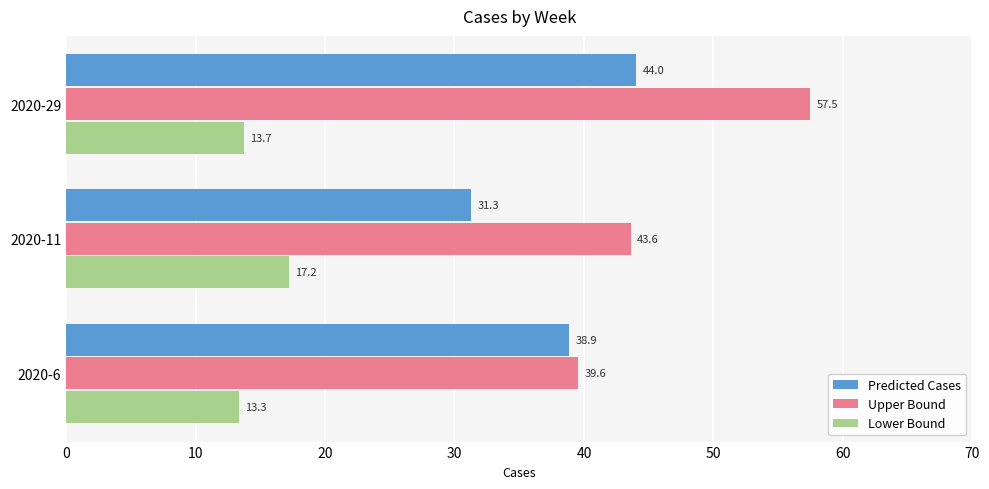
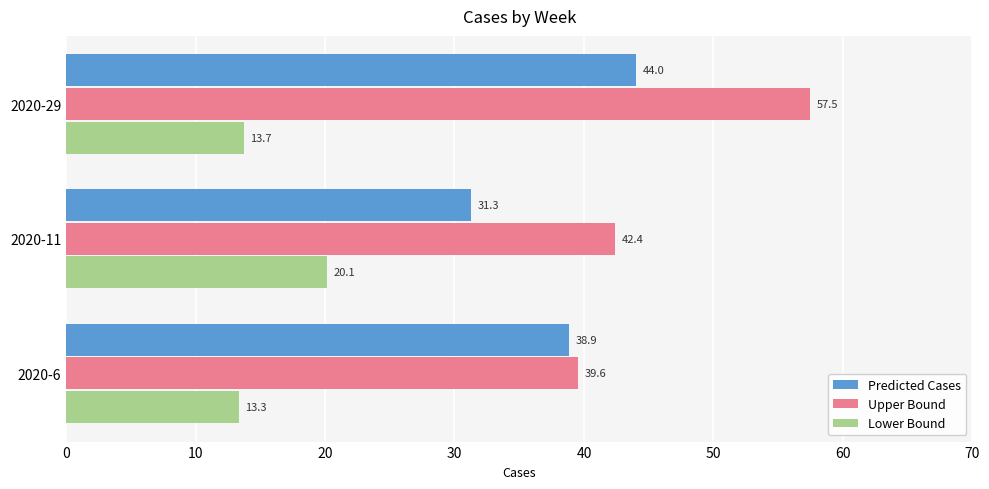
Upper Bound, 2020-11: 43.6 -> 42.4
Lower Bound, 2020-11: 17.2 -> 20.1
